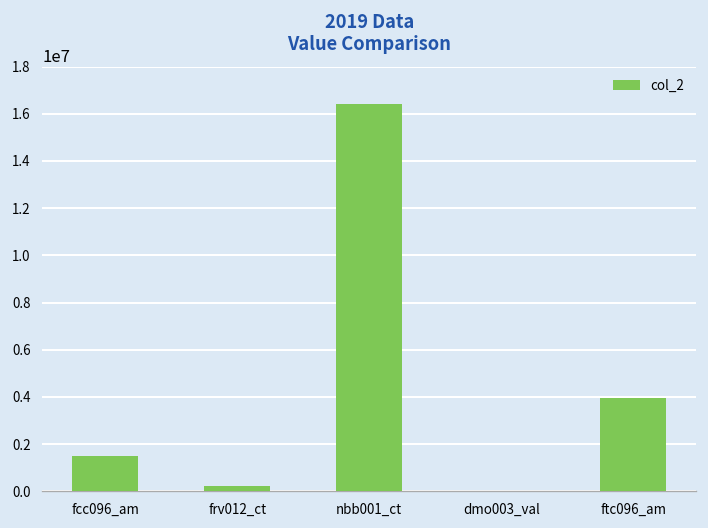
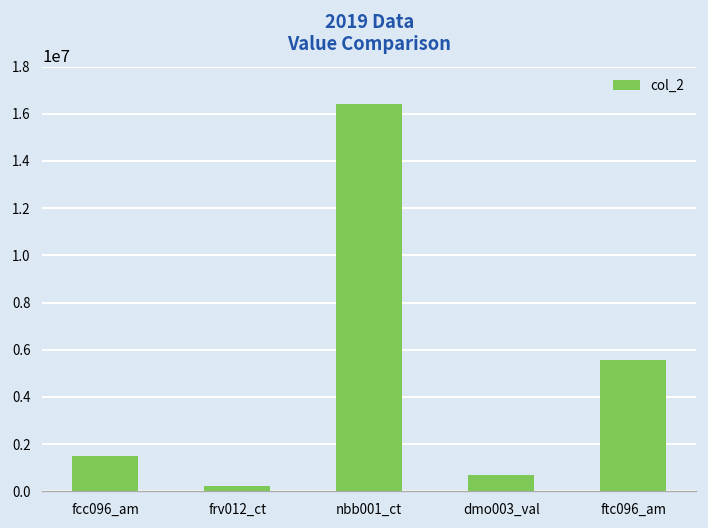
dmo003_val: 0 -> 700000
ftc096_am: 4000000 -> 5600000
